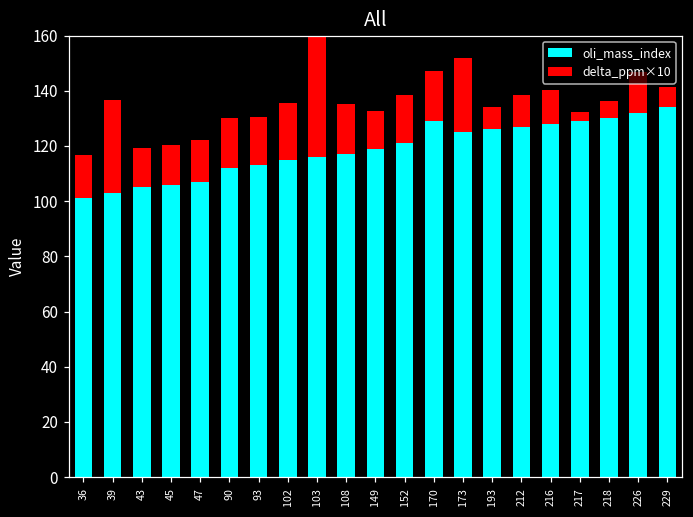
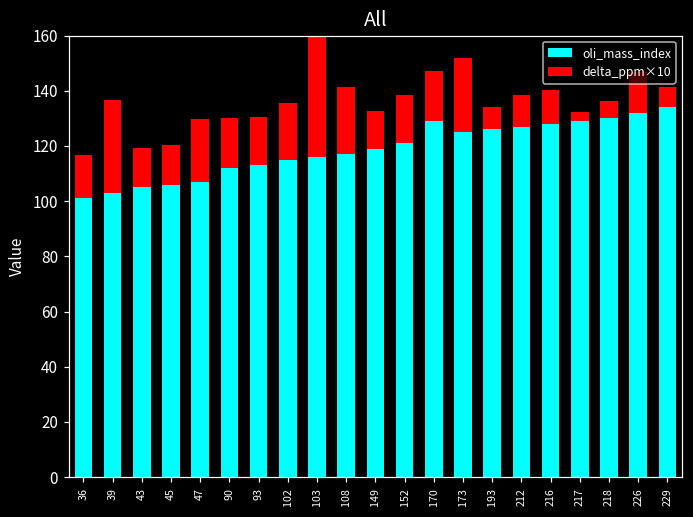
delta_ppm×10, 47: 15 -> 23
delta_ppm×10, 108: 18 -> 25
